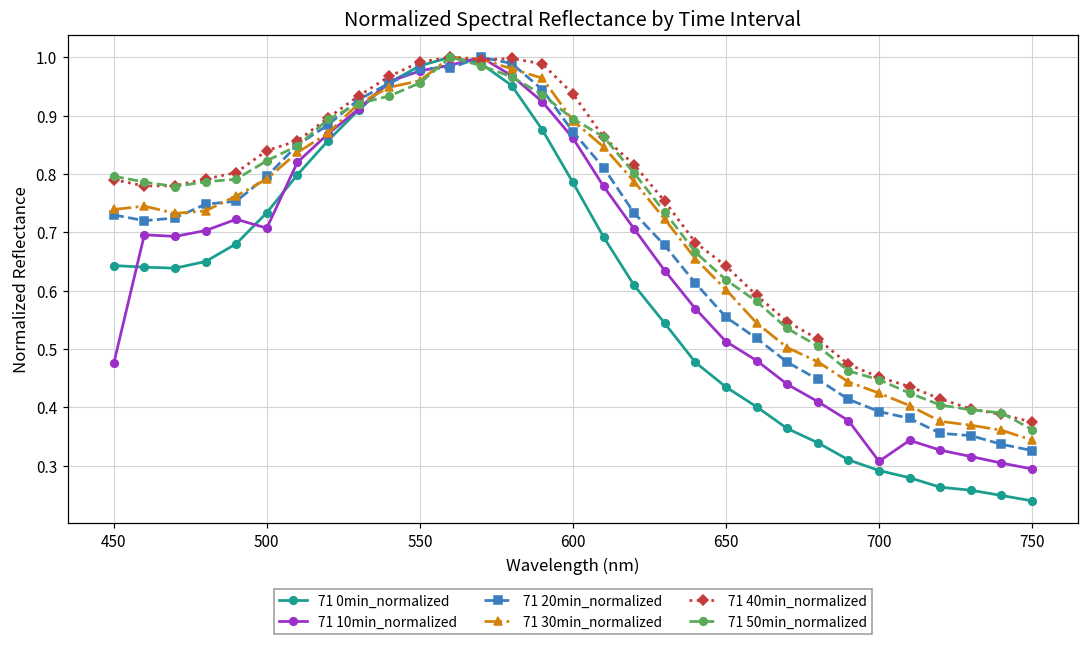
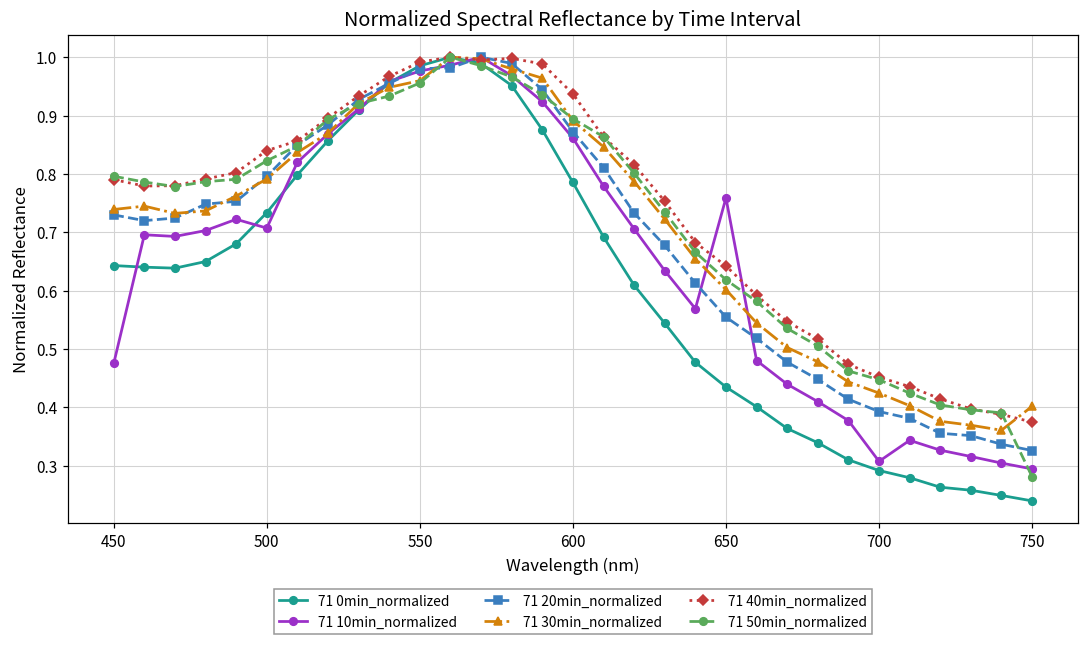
71 10min_normalized, 650: 0.51 -> 0.76
71 30min_normalized, 750: 0.34 -> 0.40
71 50min_normalized, 750: 0.36 -> 0.28
